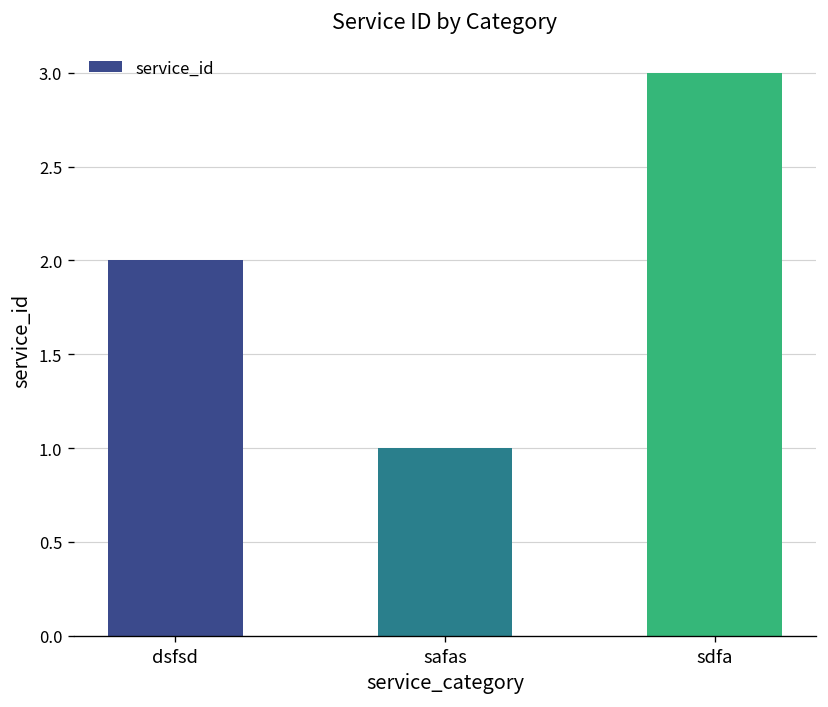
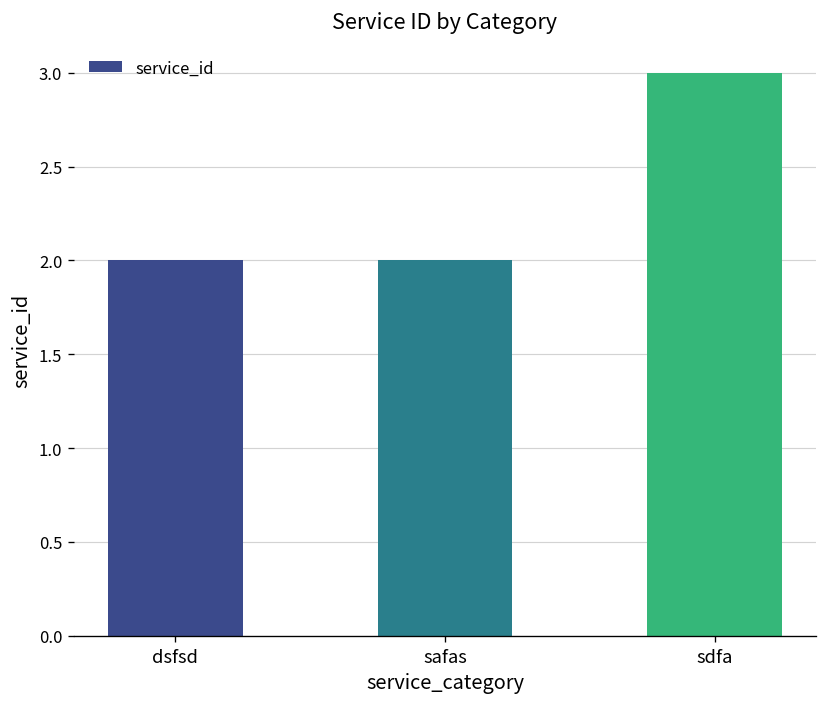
safas: 1 -> 2
